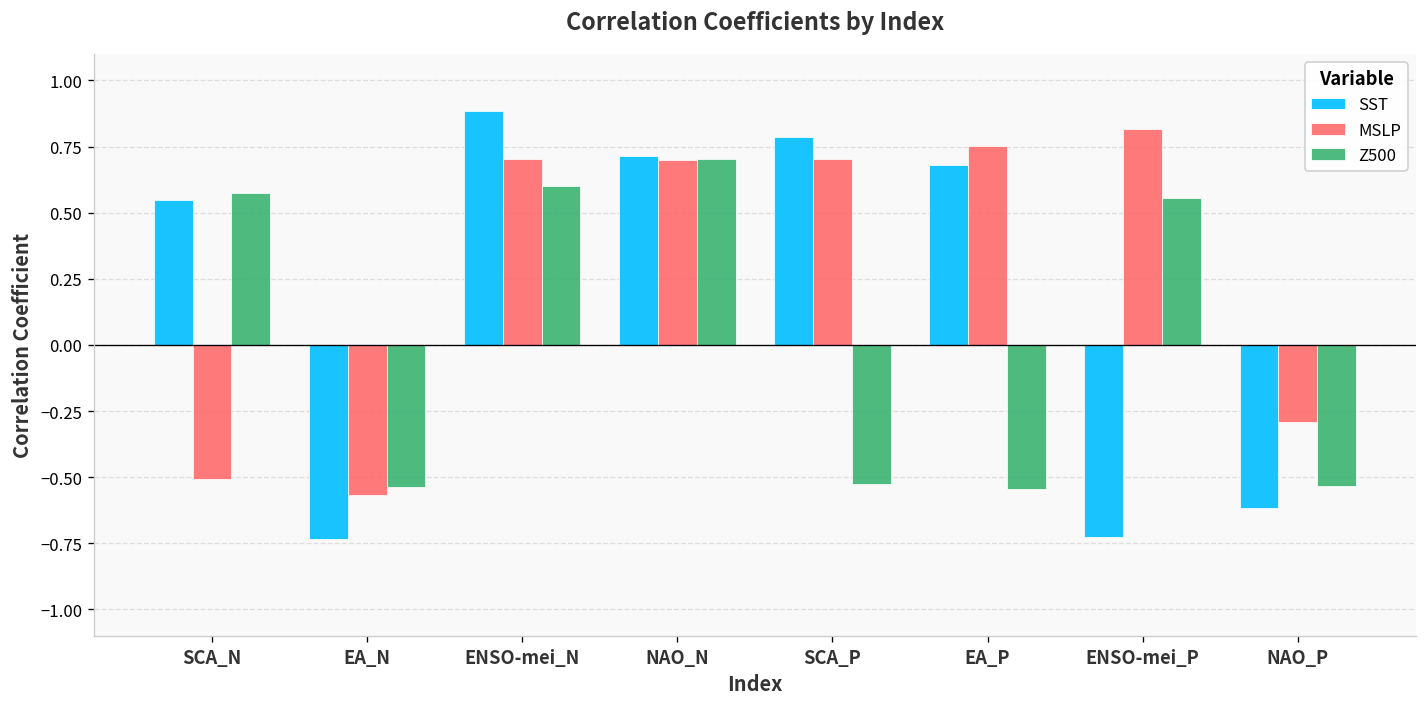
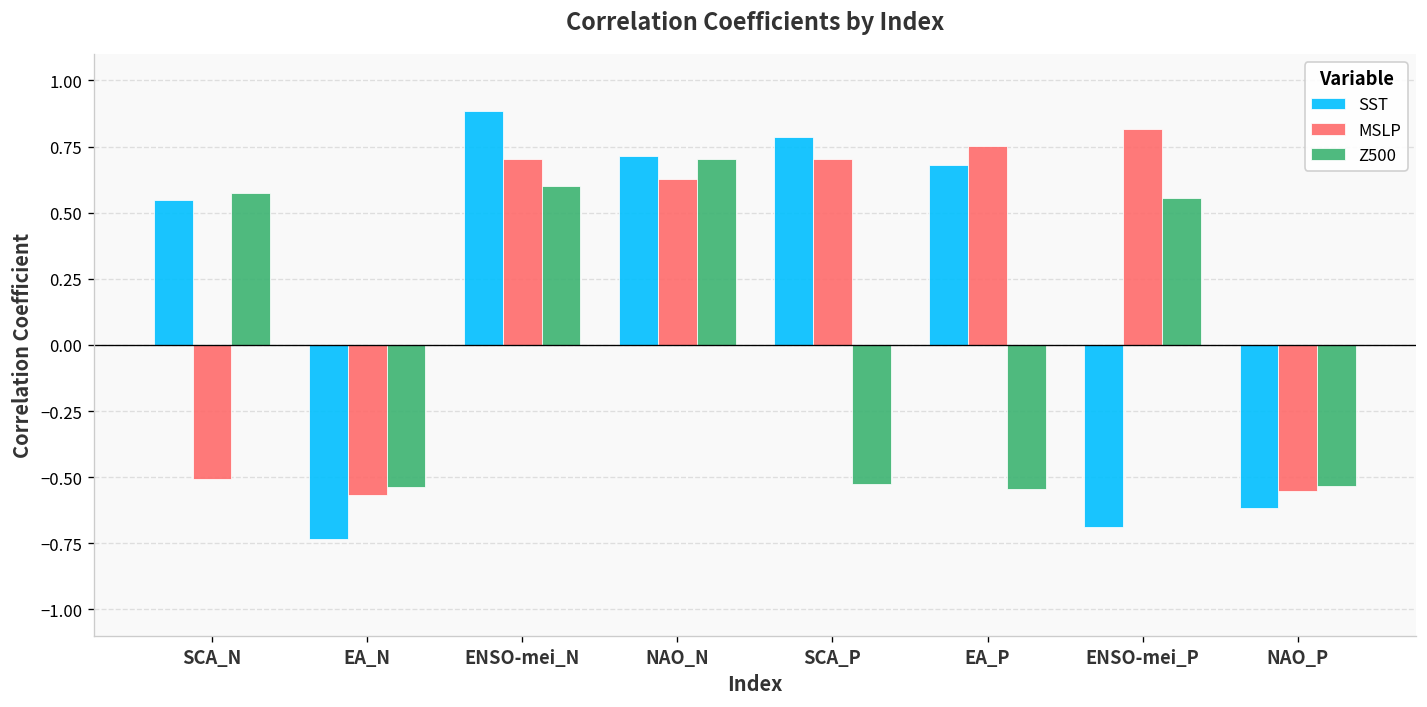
MSLP, NAO_N: 0.70 -> 0.63
SST, ENSO-mei_P: -0.73 -> -0.69
MSLP, NAO_P: -0.29 -> -0.55
